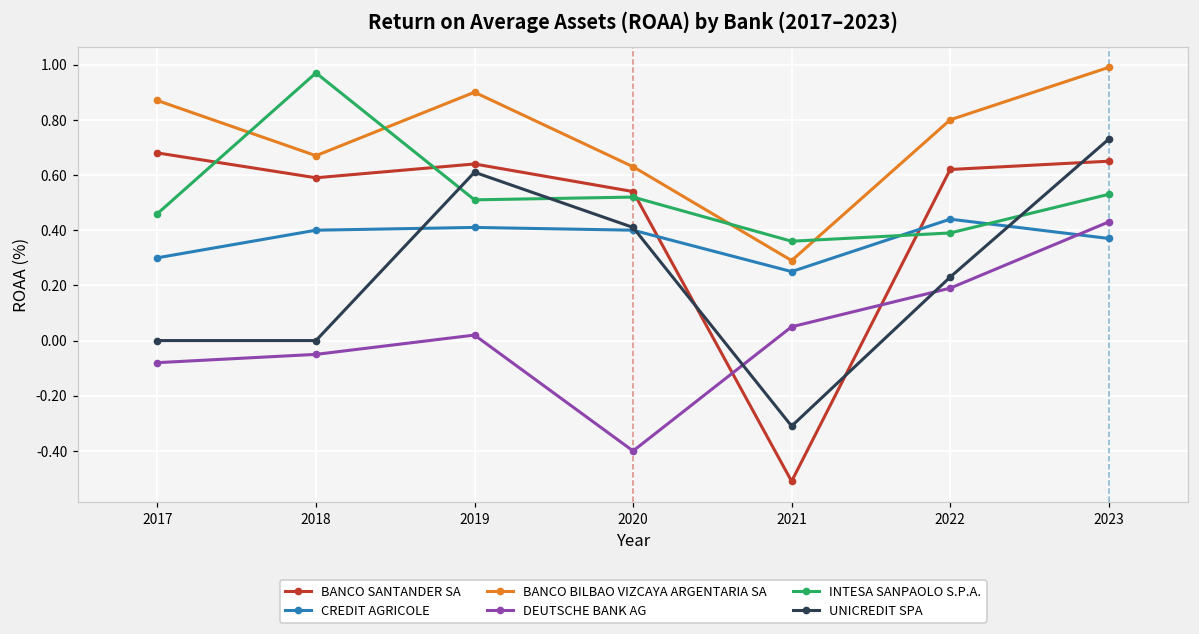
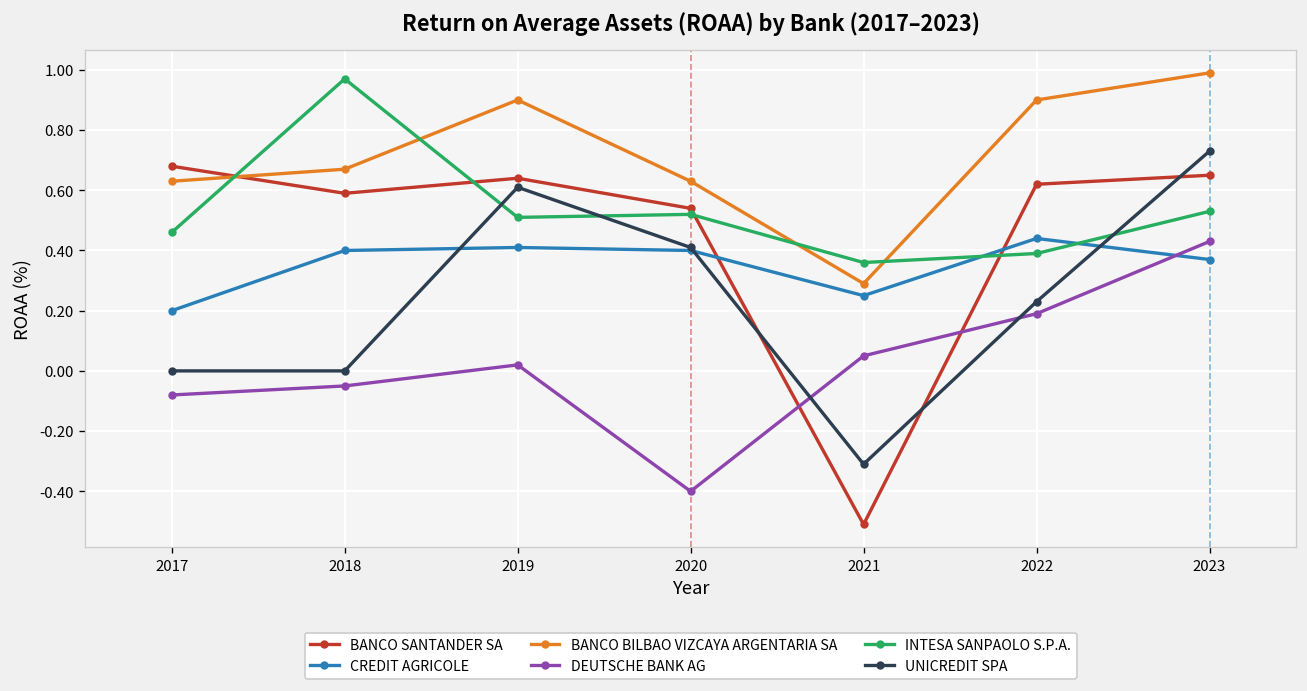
CREDIT AGRICOLE, 2017: 0.3 -> 0.2
BANCO BILBAO VIZCAYA ARGENTARIA SA, 2017: 0.87 -> 0.63
BANCO BILBAO VIZCAYA ARGENTARIA SA, 2022: 0.8 -> 0.9
